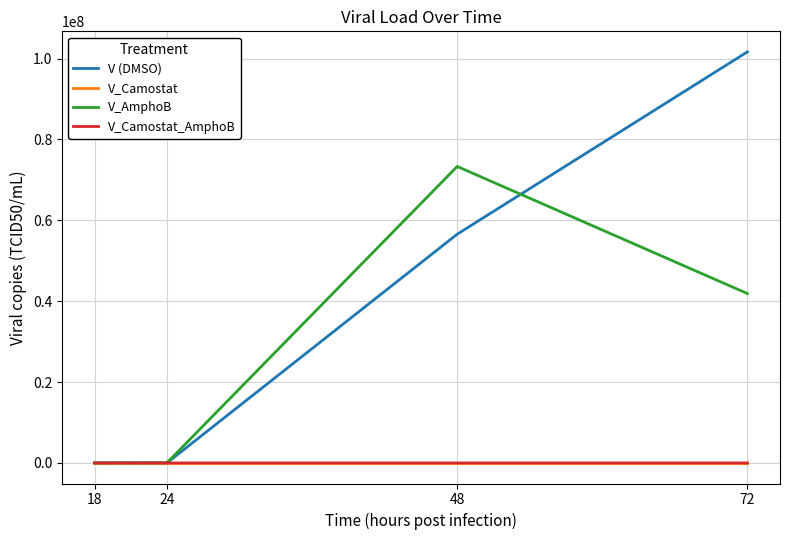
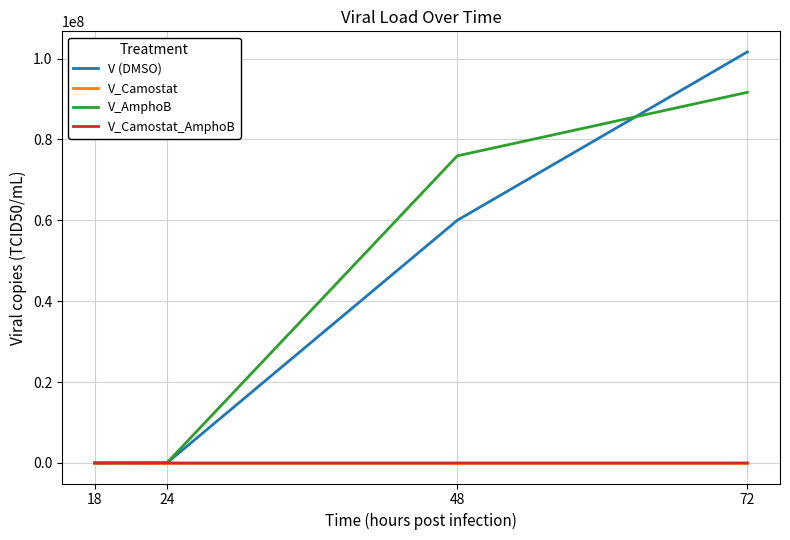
V (DMSO), 48: 57000000 -> 60000000
V_AmphoB, 48: 73000000 -> 76000000
V_AmphoB, 72: 42000000 -> 92000000
